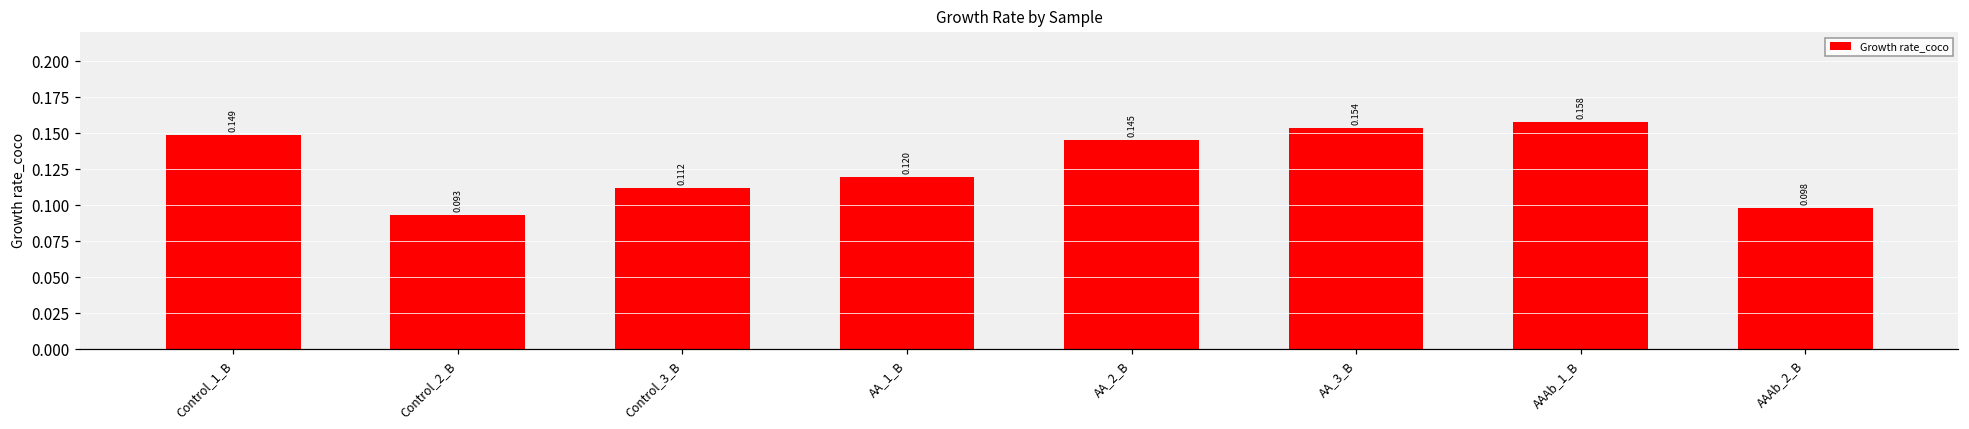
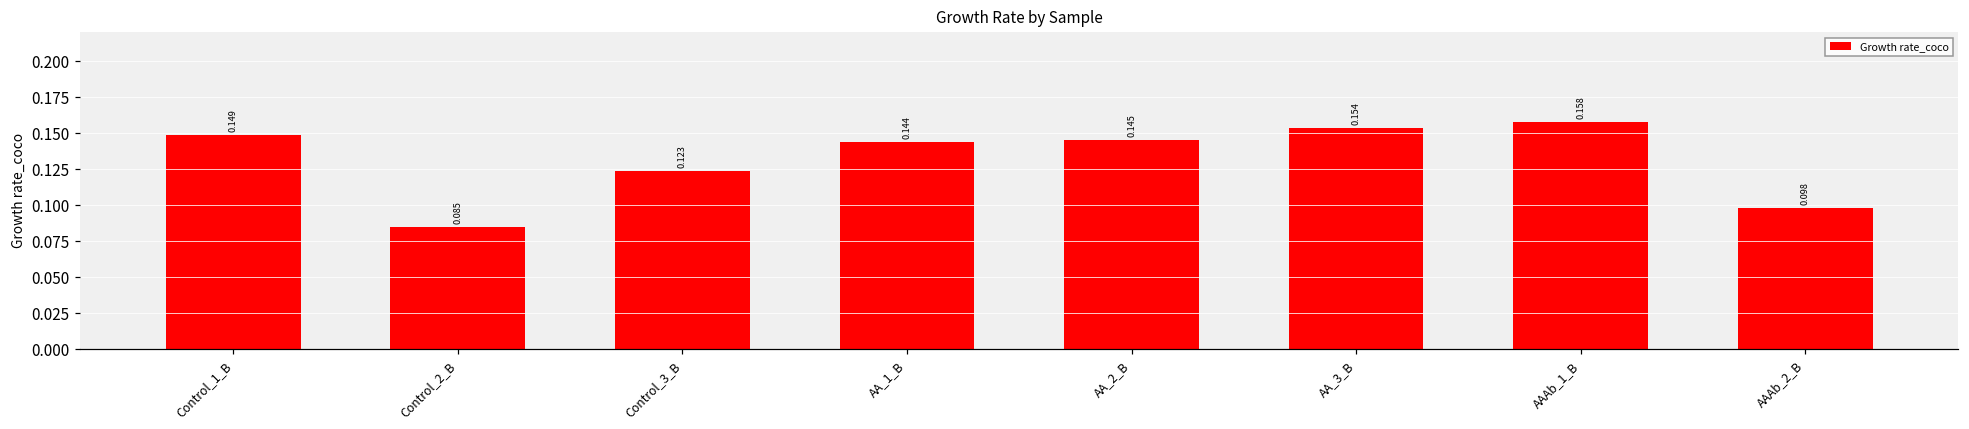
Control_2_B: 0.093 -> 0.085
Control_3_B: 0.112 -> 0.123
AA_1_B: 0.120 -> 0.144
